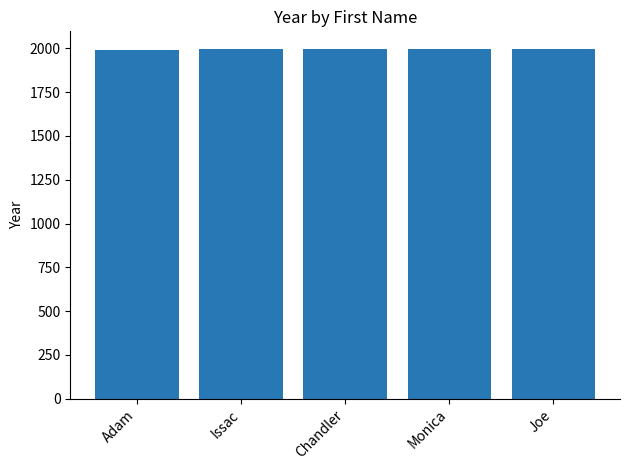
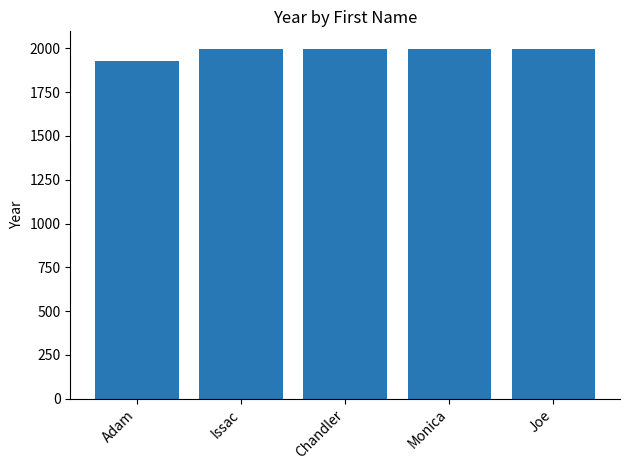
Adam: 1990 -> 1930
